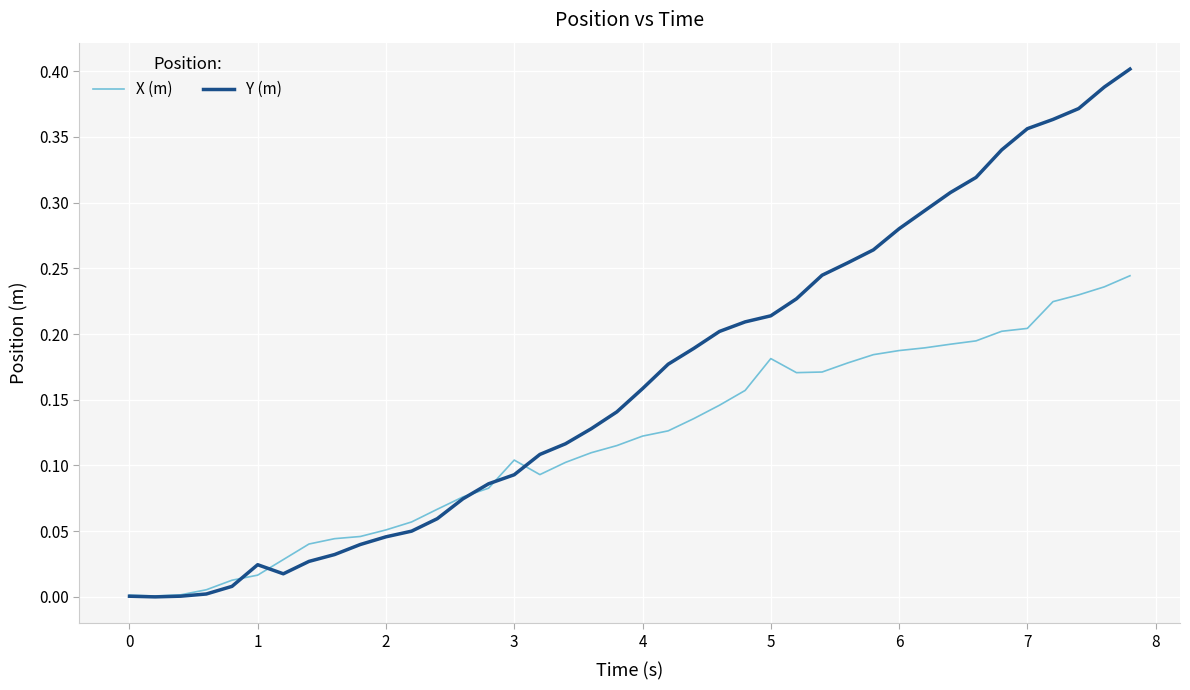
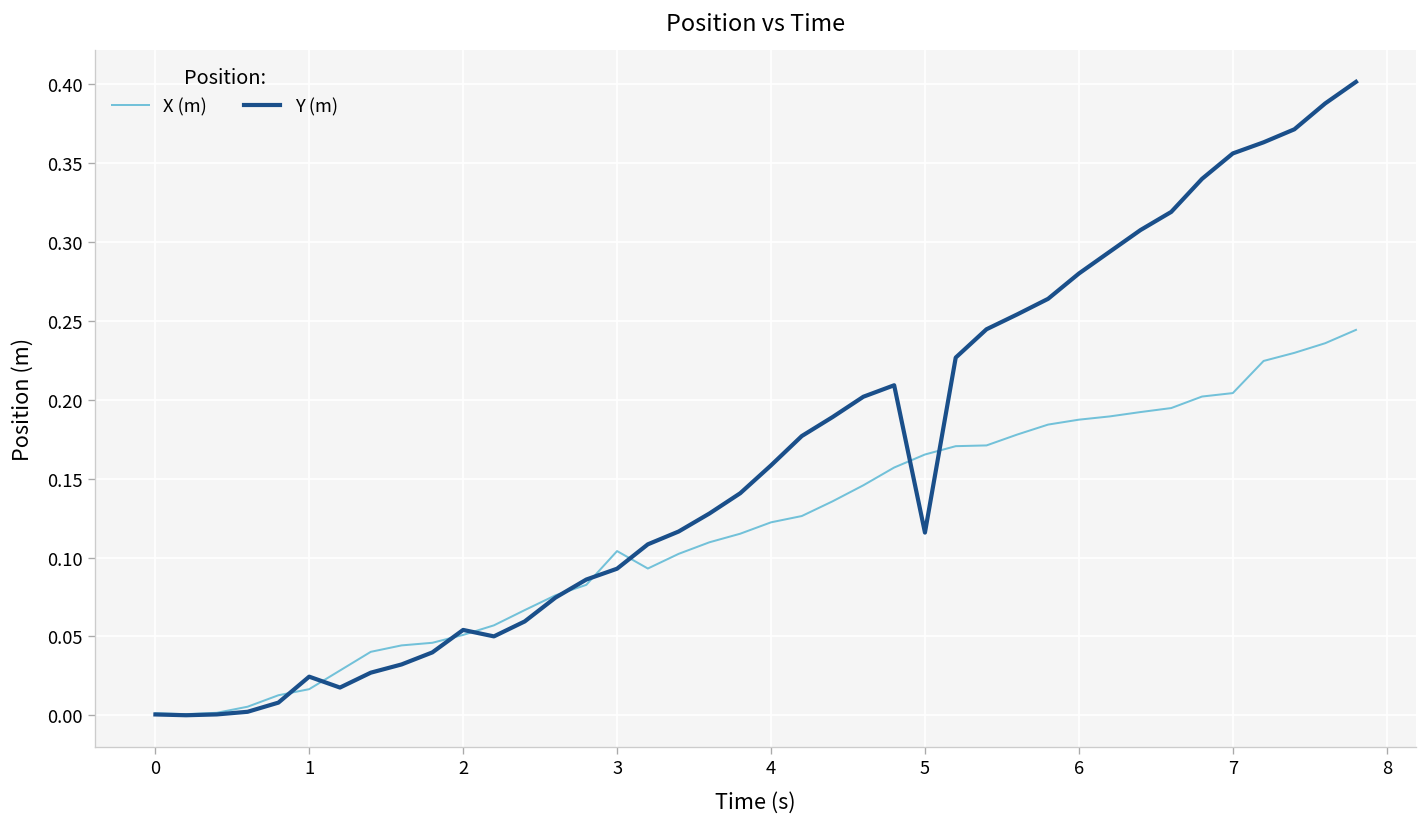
Y (m), 2: 0.046 -> 0.054
X (m), 5: 0.181 -> 0.165
Y (m), 5: 0.214 -> 0.116
